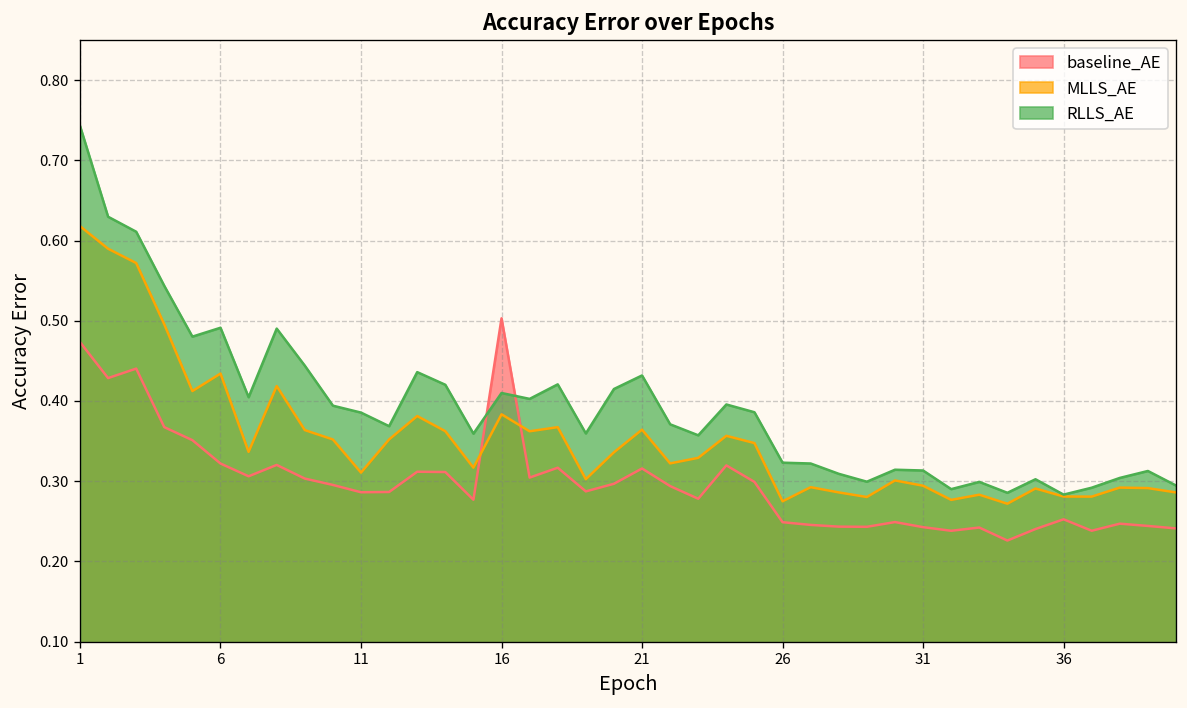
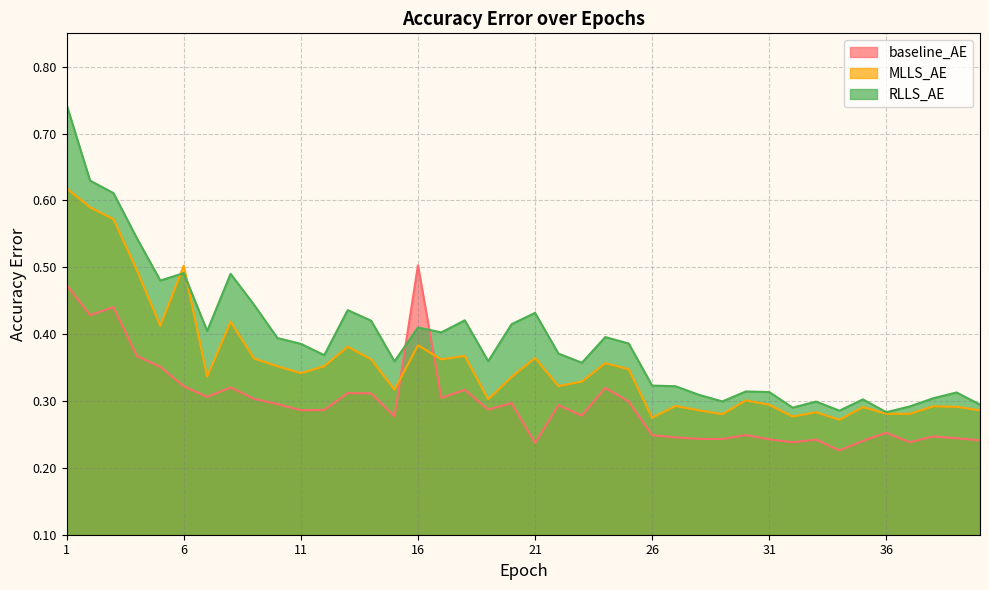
MLLS_AE, 6: 0.43 -> 0.50
MLLS_AE, 11: 0.31 -> 0.34
baseline_AE, 21: 0.32 -> 0.24
